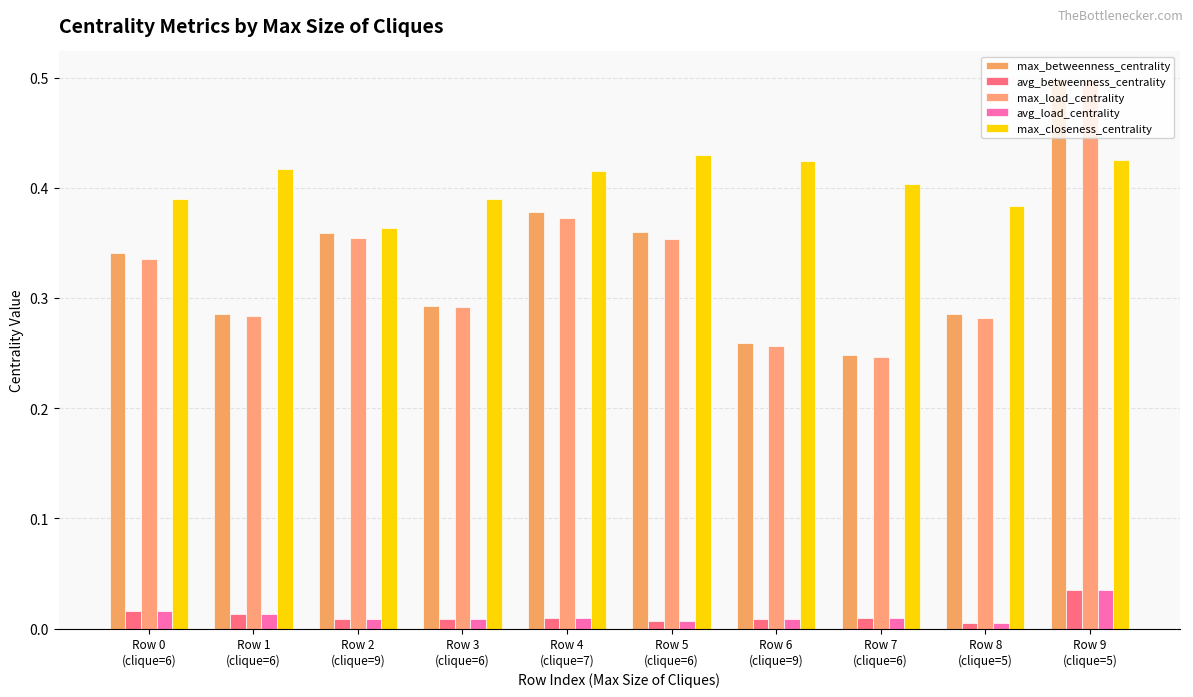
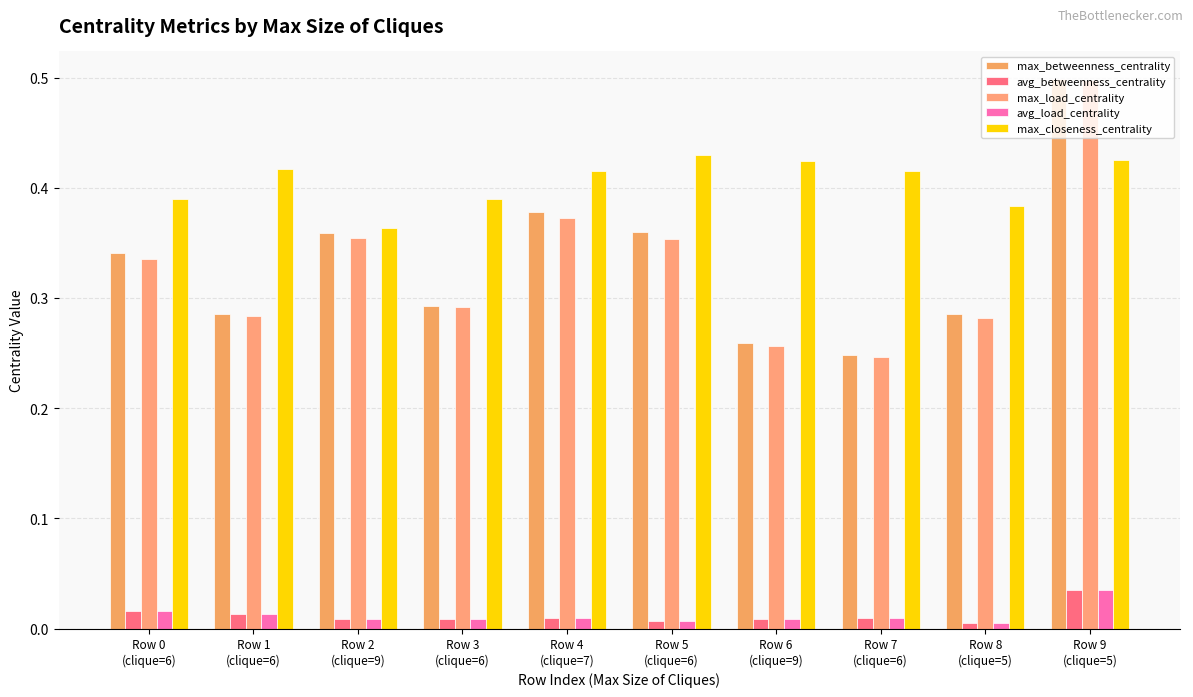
max_closeness_centrality, Row 7 (clique=6): 0.403 -> 0.416
